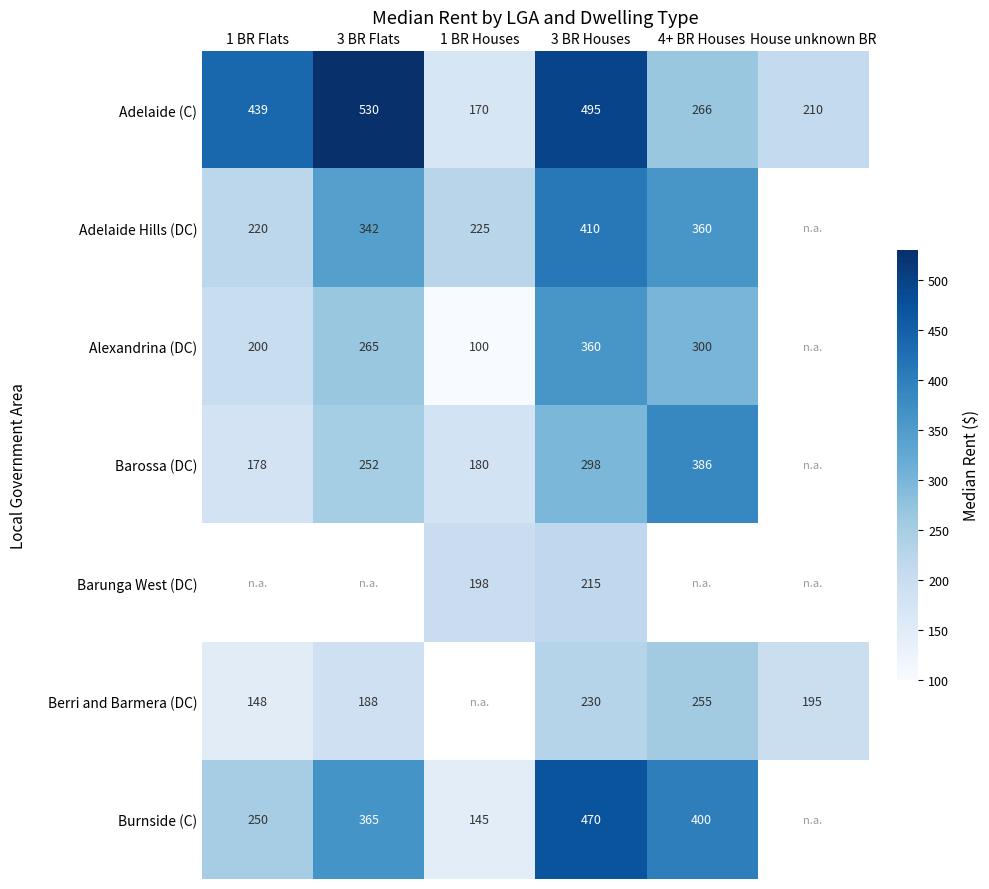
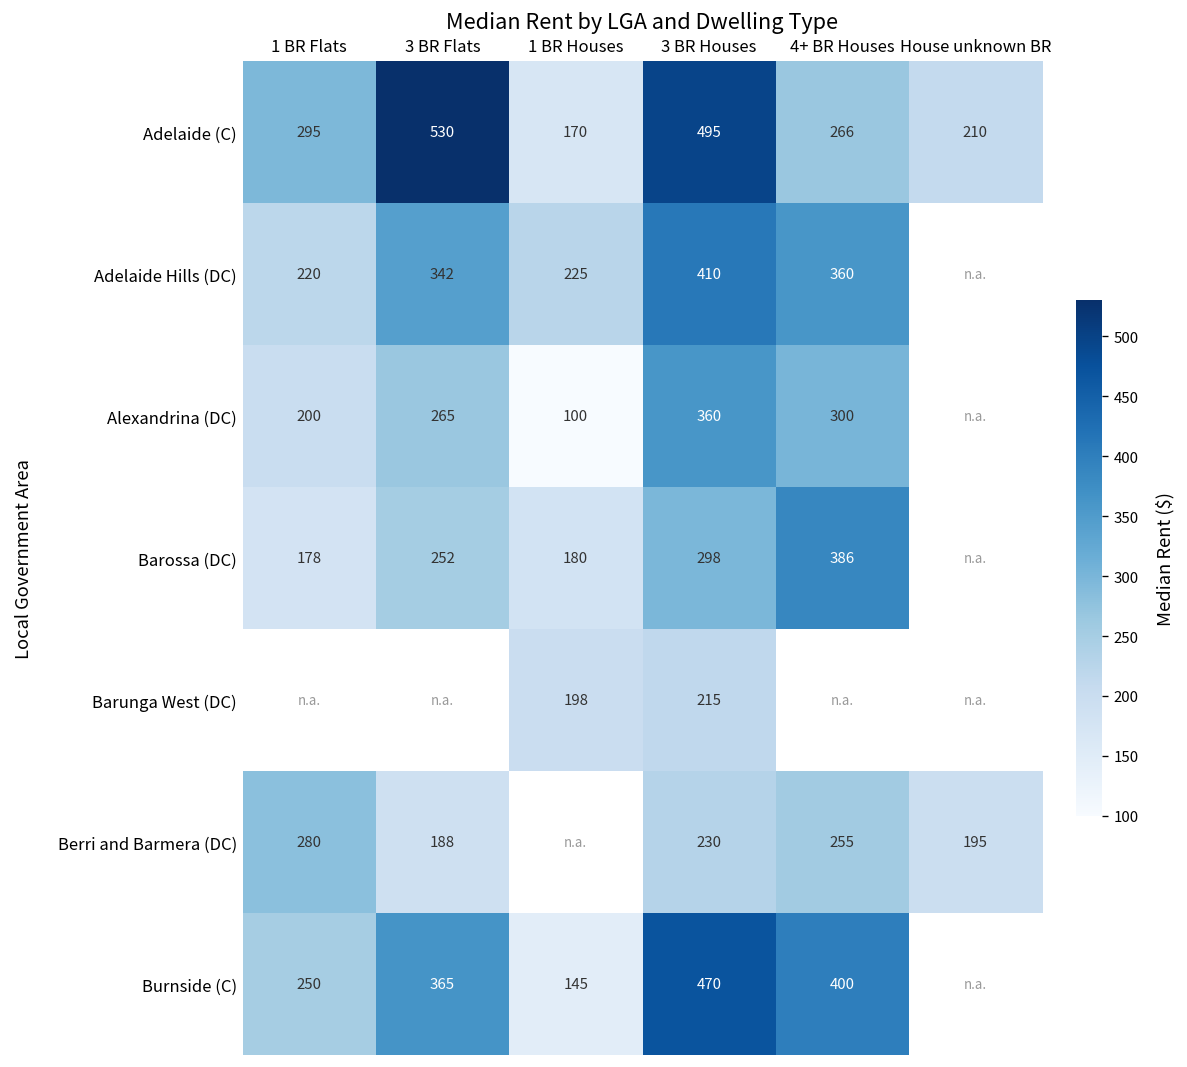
Adelaide (C), 1 BR Flats: 439 -> 295
Berri and Barmera (DC), 1 BR Flats: 148 -> 280
